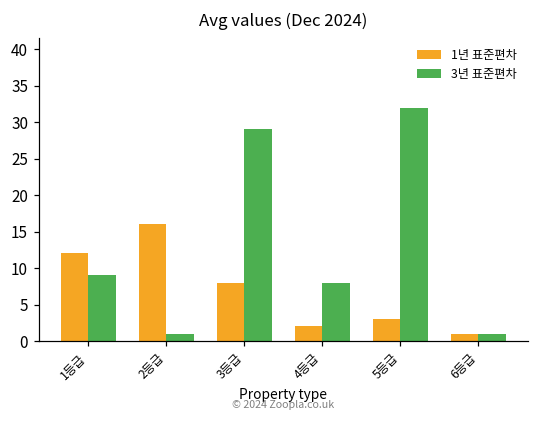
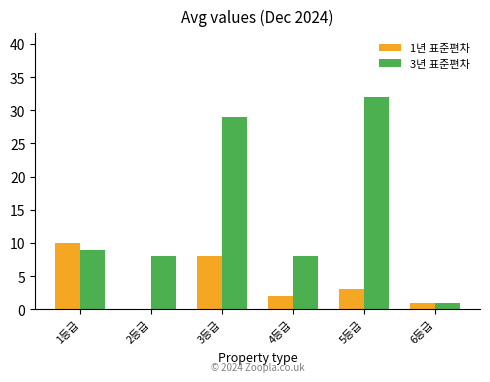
1년 표준편차, 1등급: 12 -> 10
1년 표준편차, 2등급: 16 -> 0
3년 표준편차, 2등급: 1 -> 8
